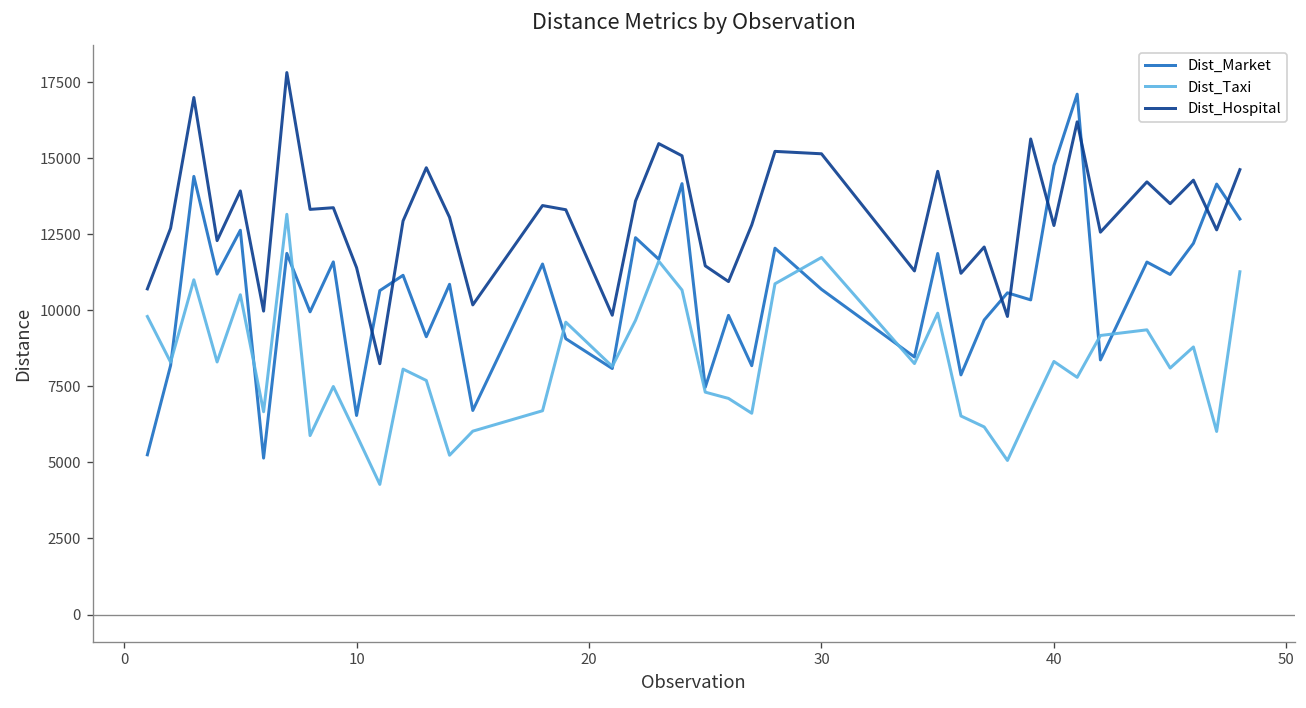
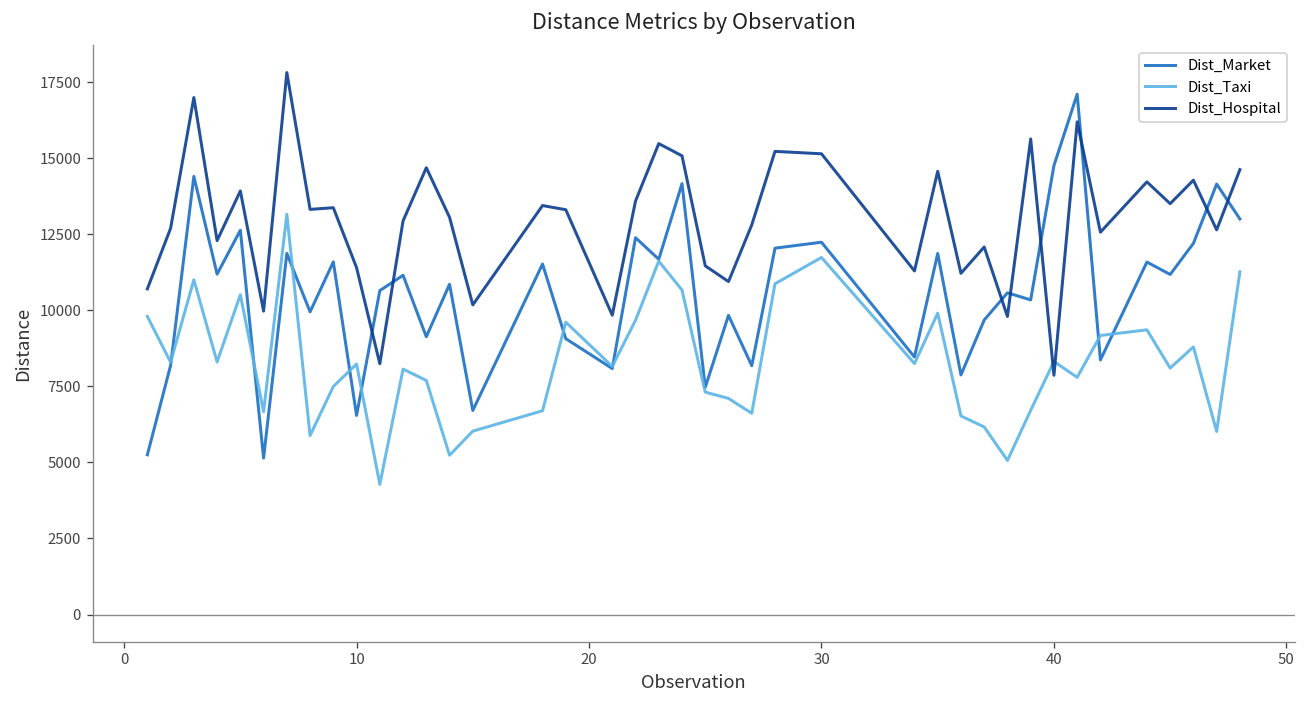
Dist_Taxi, 10: 5900 -> 8200
Dist_Market, 30: 10700 -> 12200
Dist_Hospital, 40: 12800 -> 7900
